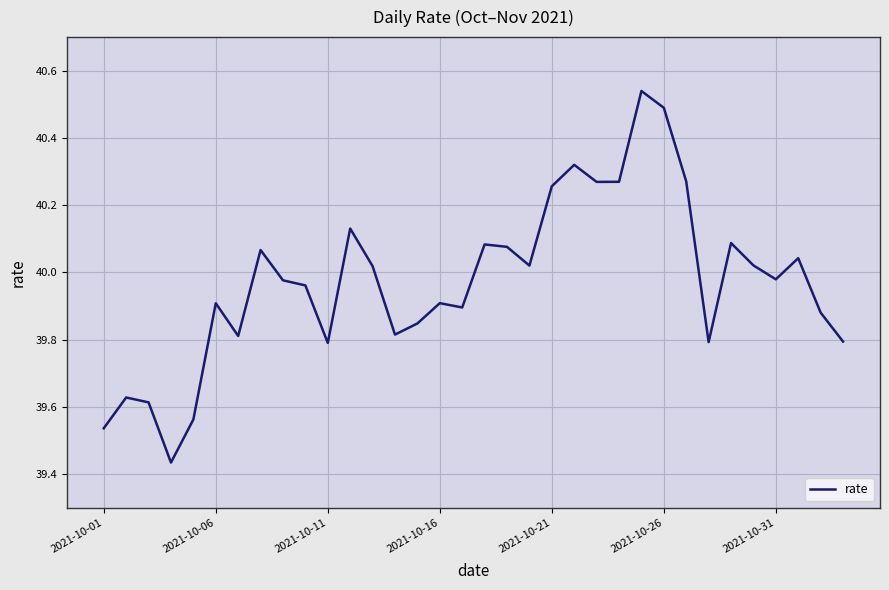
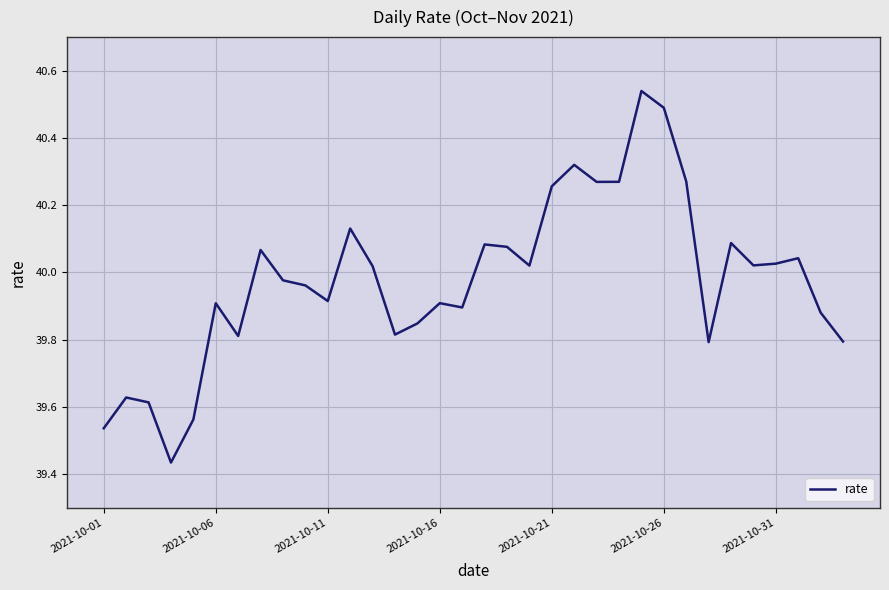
2021-10-11: 39.79 -> 39.91
2021-10-31: 39.98 -> 40.03
